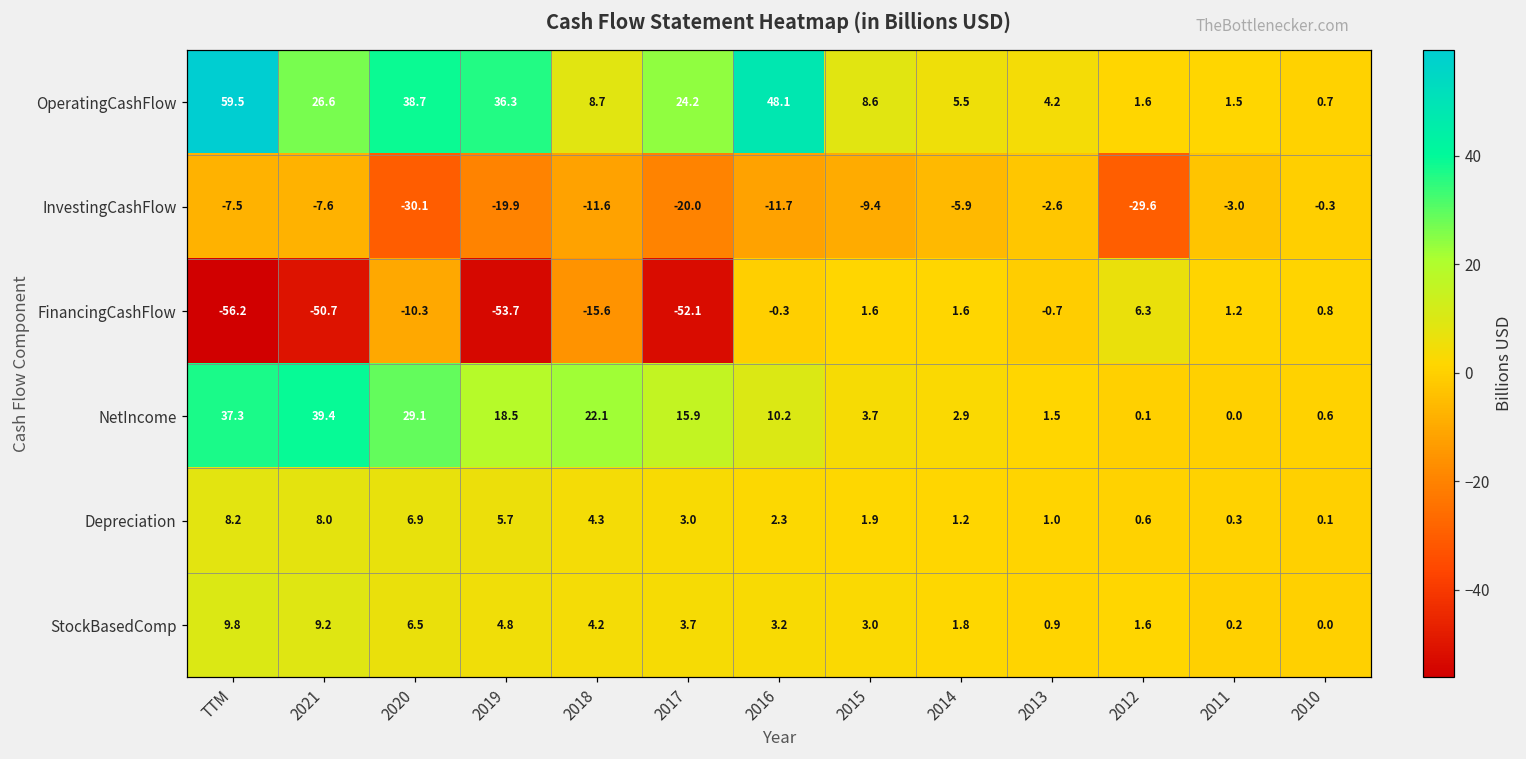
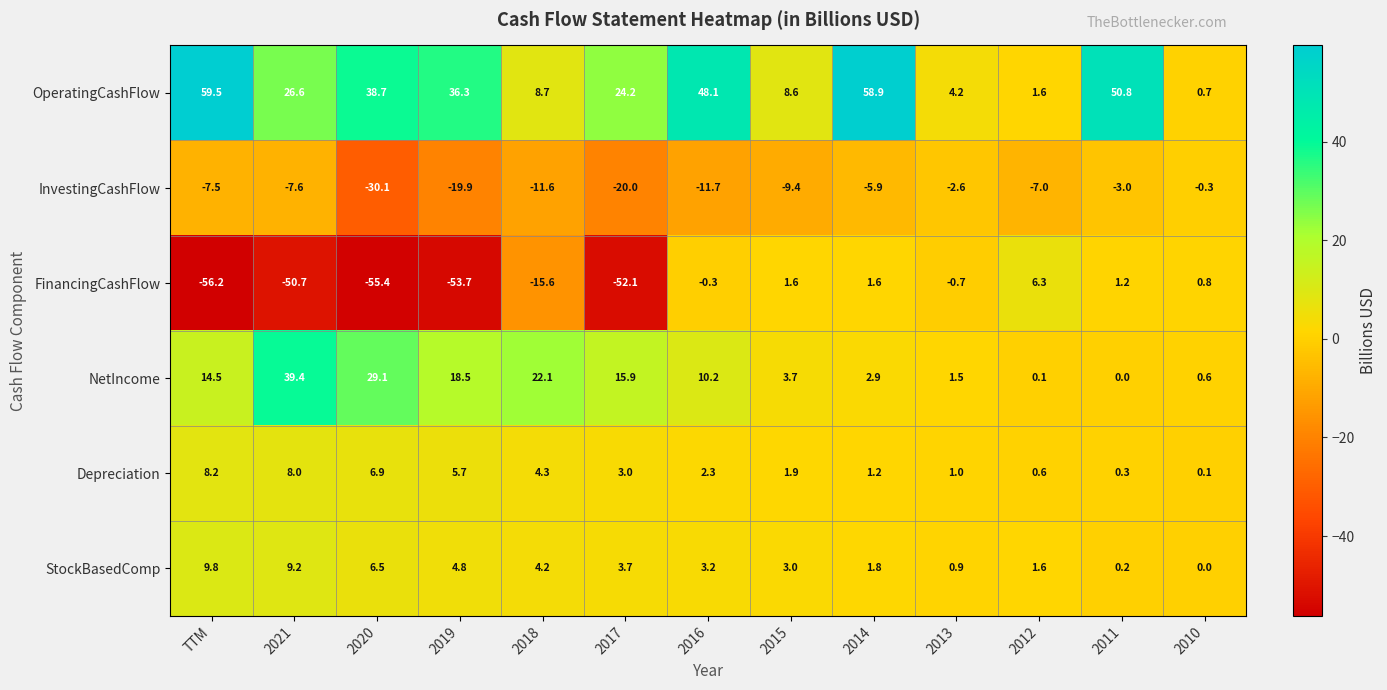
OperatingCashFlow, 2014: 5.5 -> 58.9
OperatingCashFlow, 2011: 1.5 -> 50.8
InvestingCashFlow, 2012: -29.6 -> -7.0
FinancingCashFlow, 2020: -10.3 -> -55.4
NetIncome, TTM: 37.3 -> 14.5
